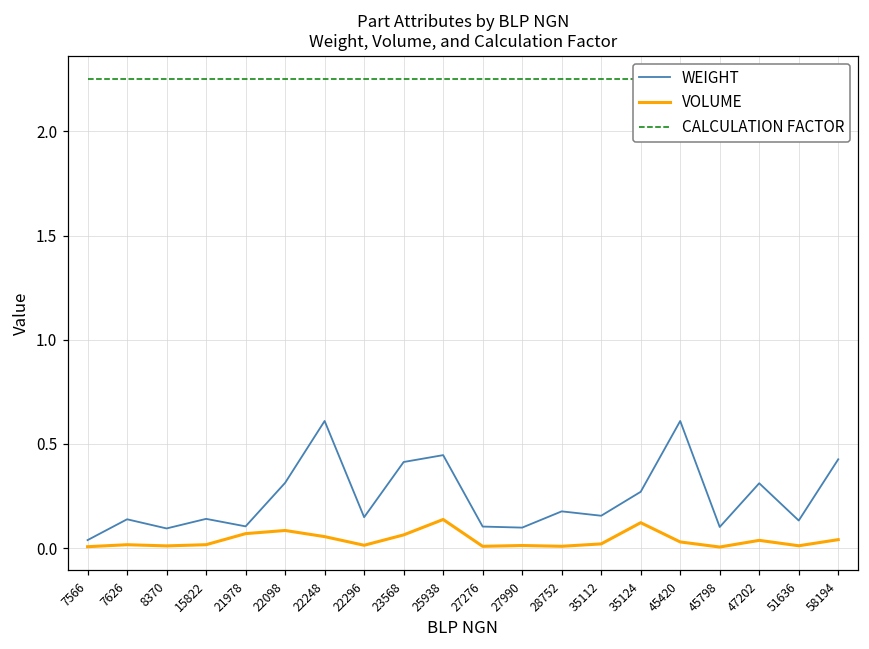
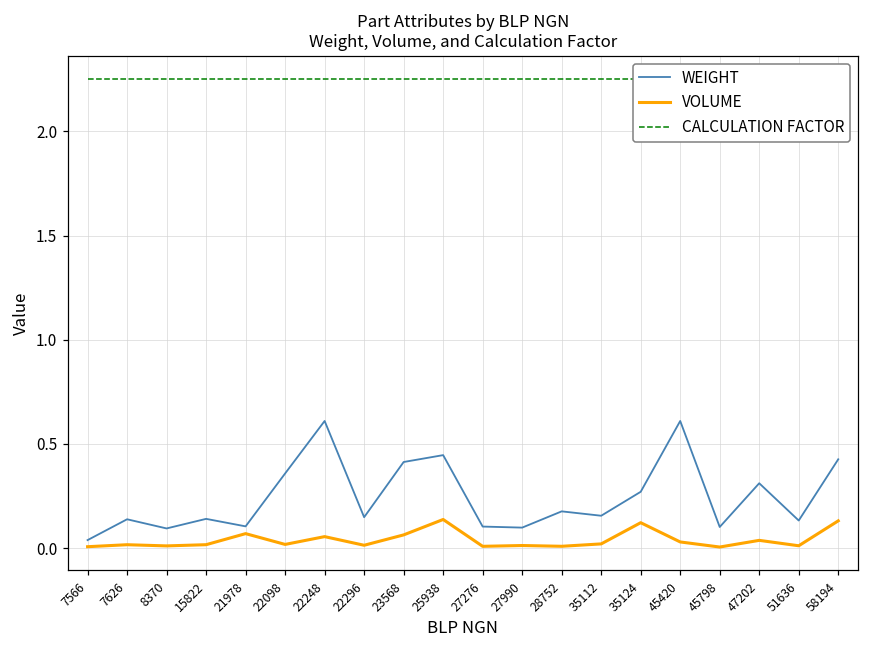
WEIGHT, 22098: 0.31 -> 0.36
VOLUME, 22098: 0.08 -> 0.02
VOLUME, 58194: 0.04 -> 0.13
